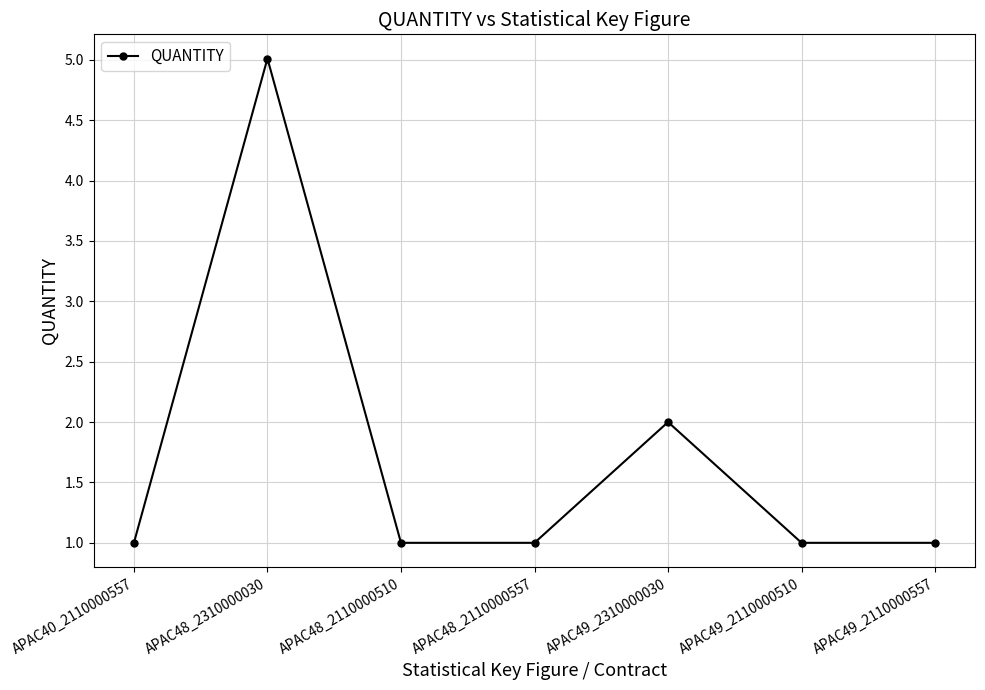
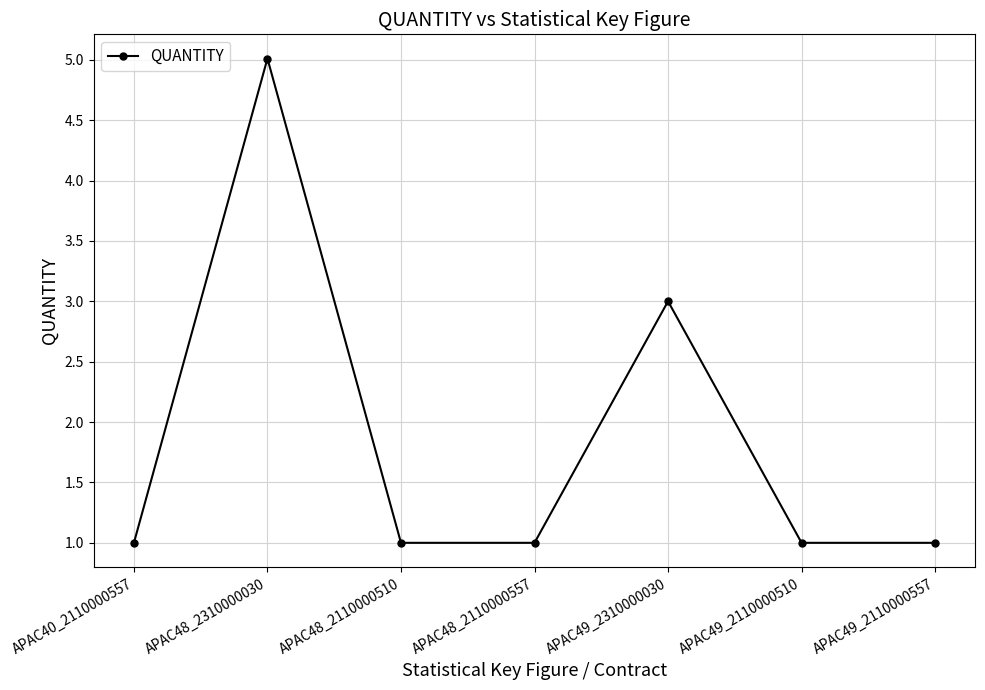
APAC49_2310000030: 2 -> 3
